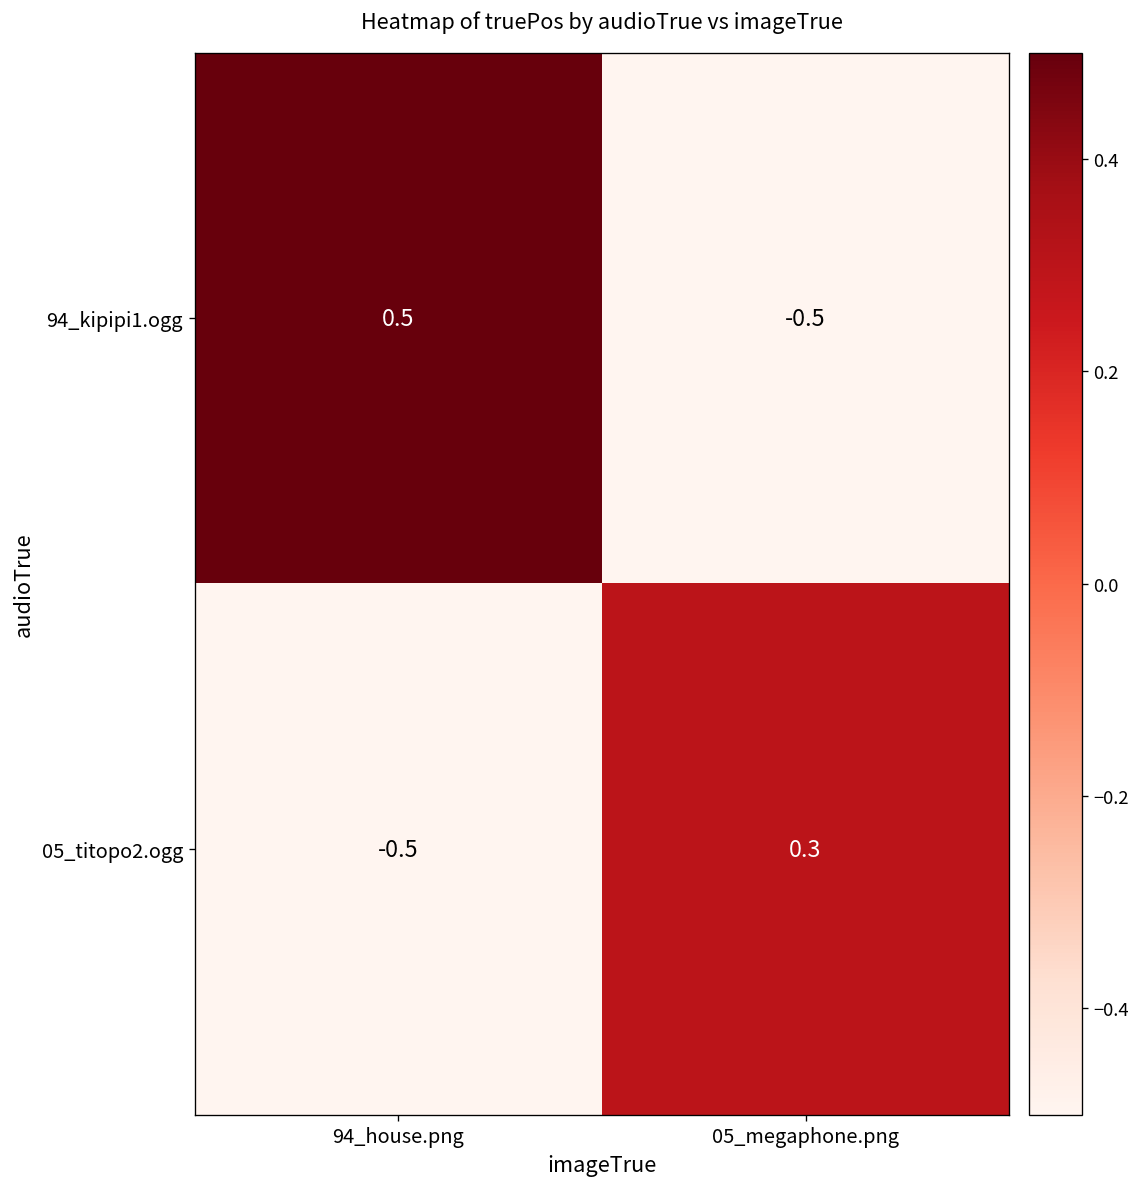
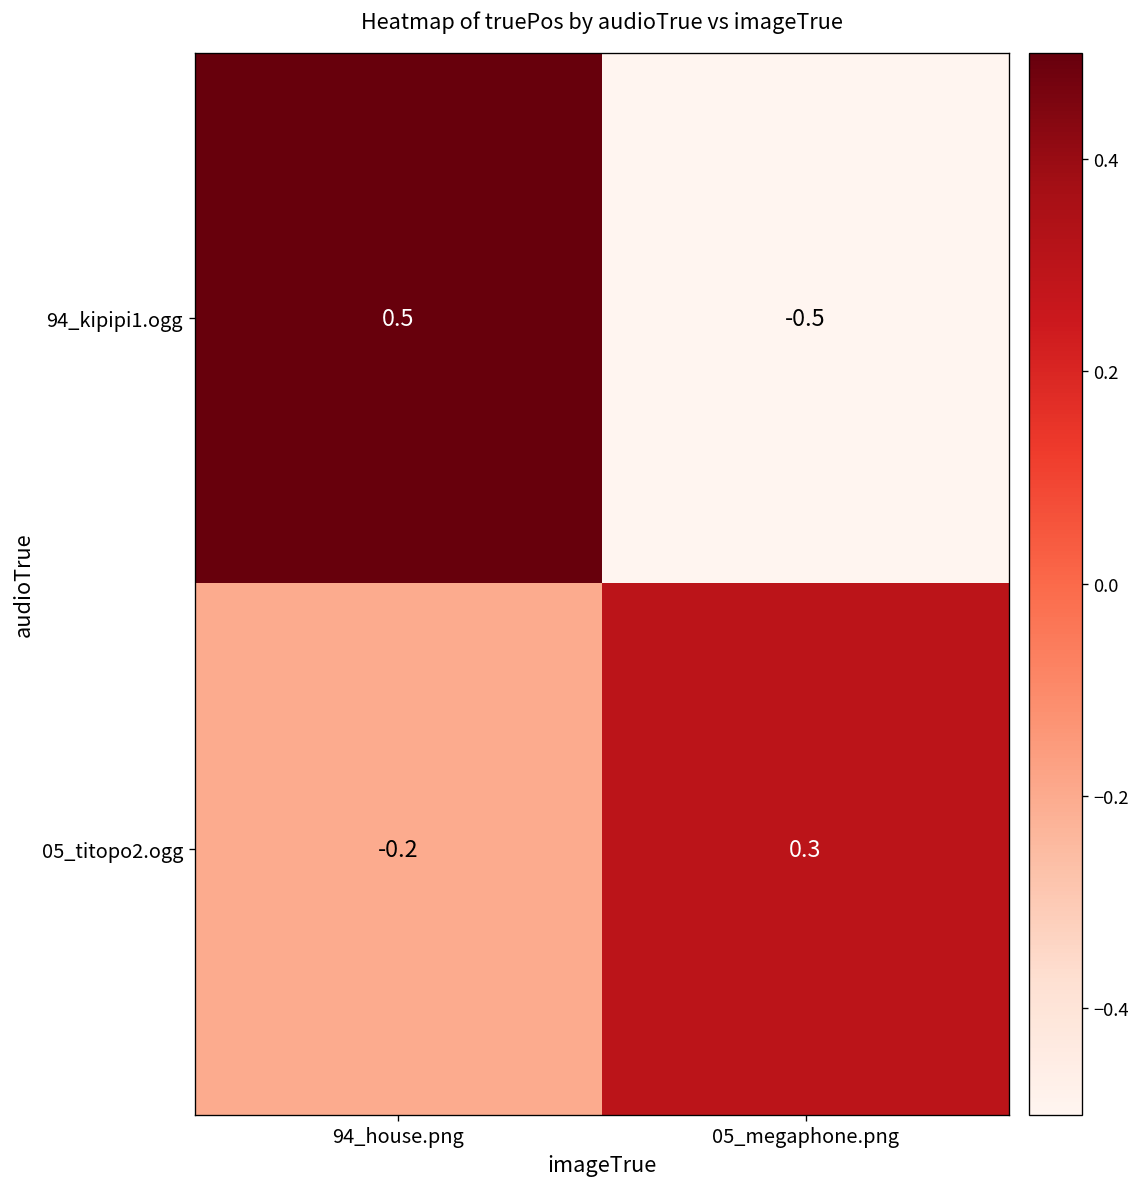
05_titopo2.ogg, 94_house.png: -0.5 -> -0.2
